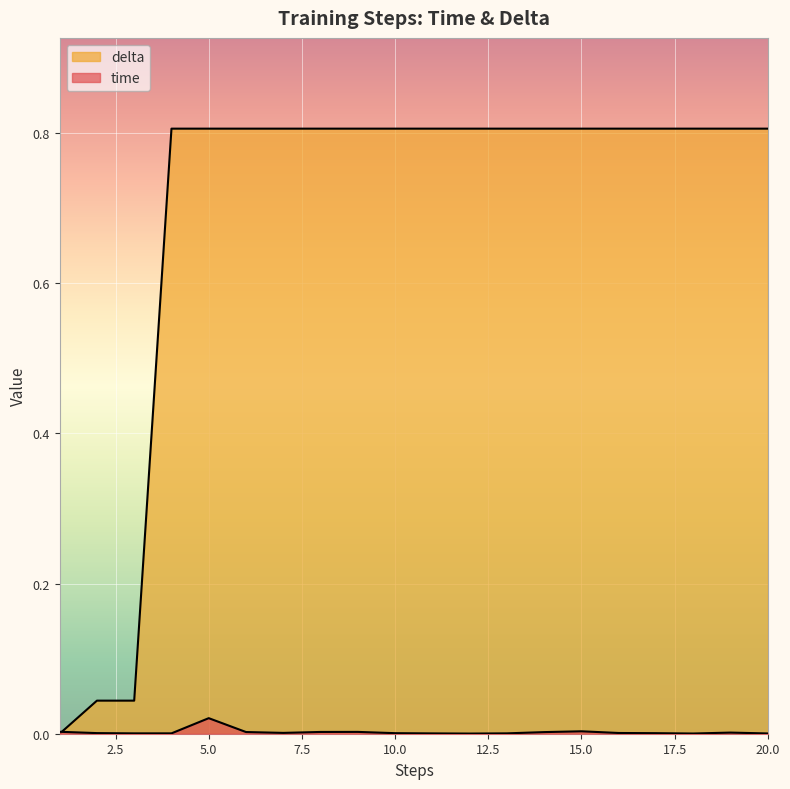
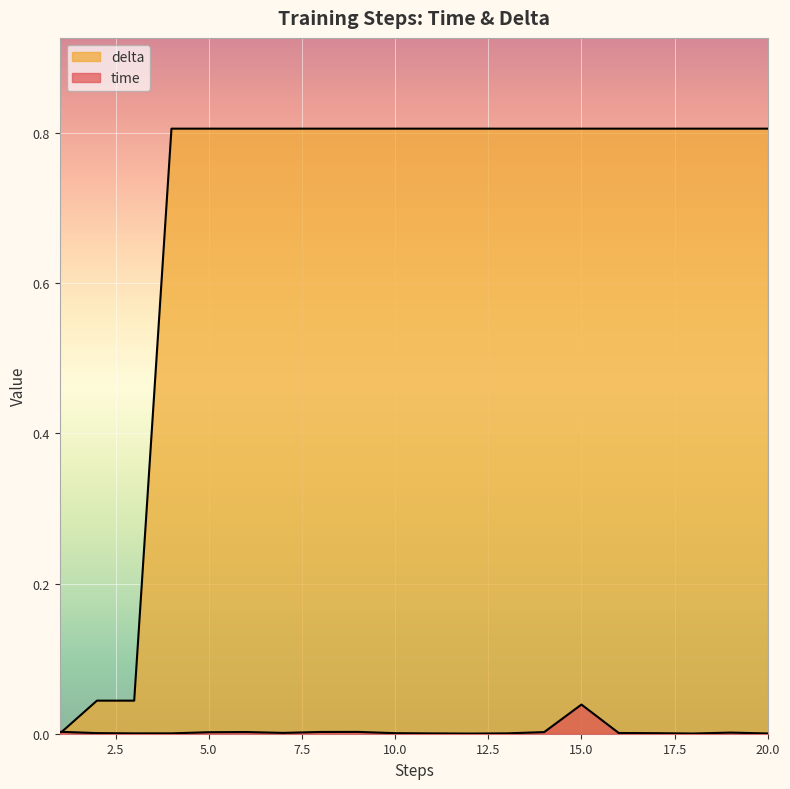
time, 5.0: 0.02 -> 0.00
time, 15.0: 0.00 -> 0.04
